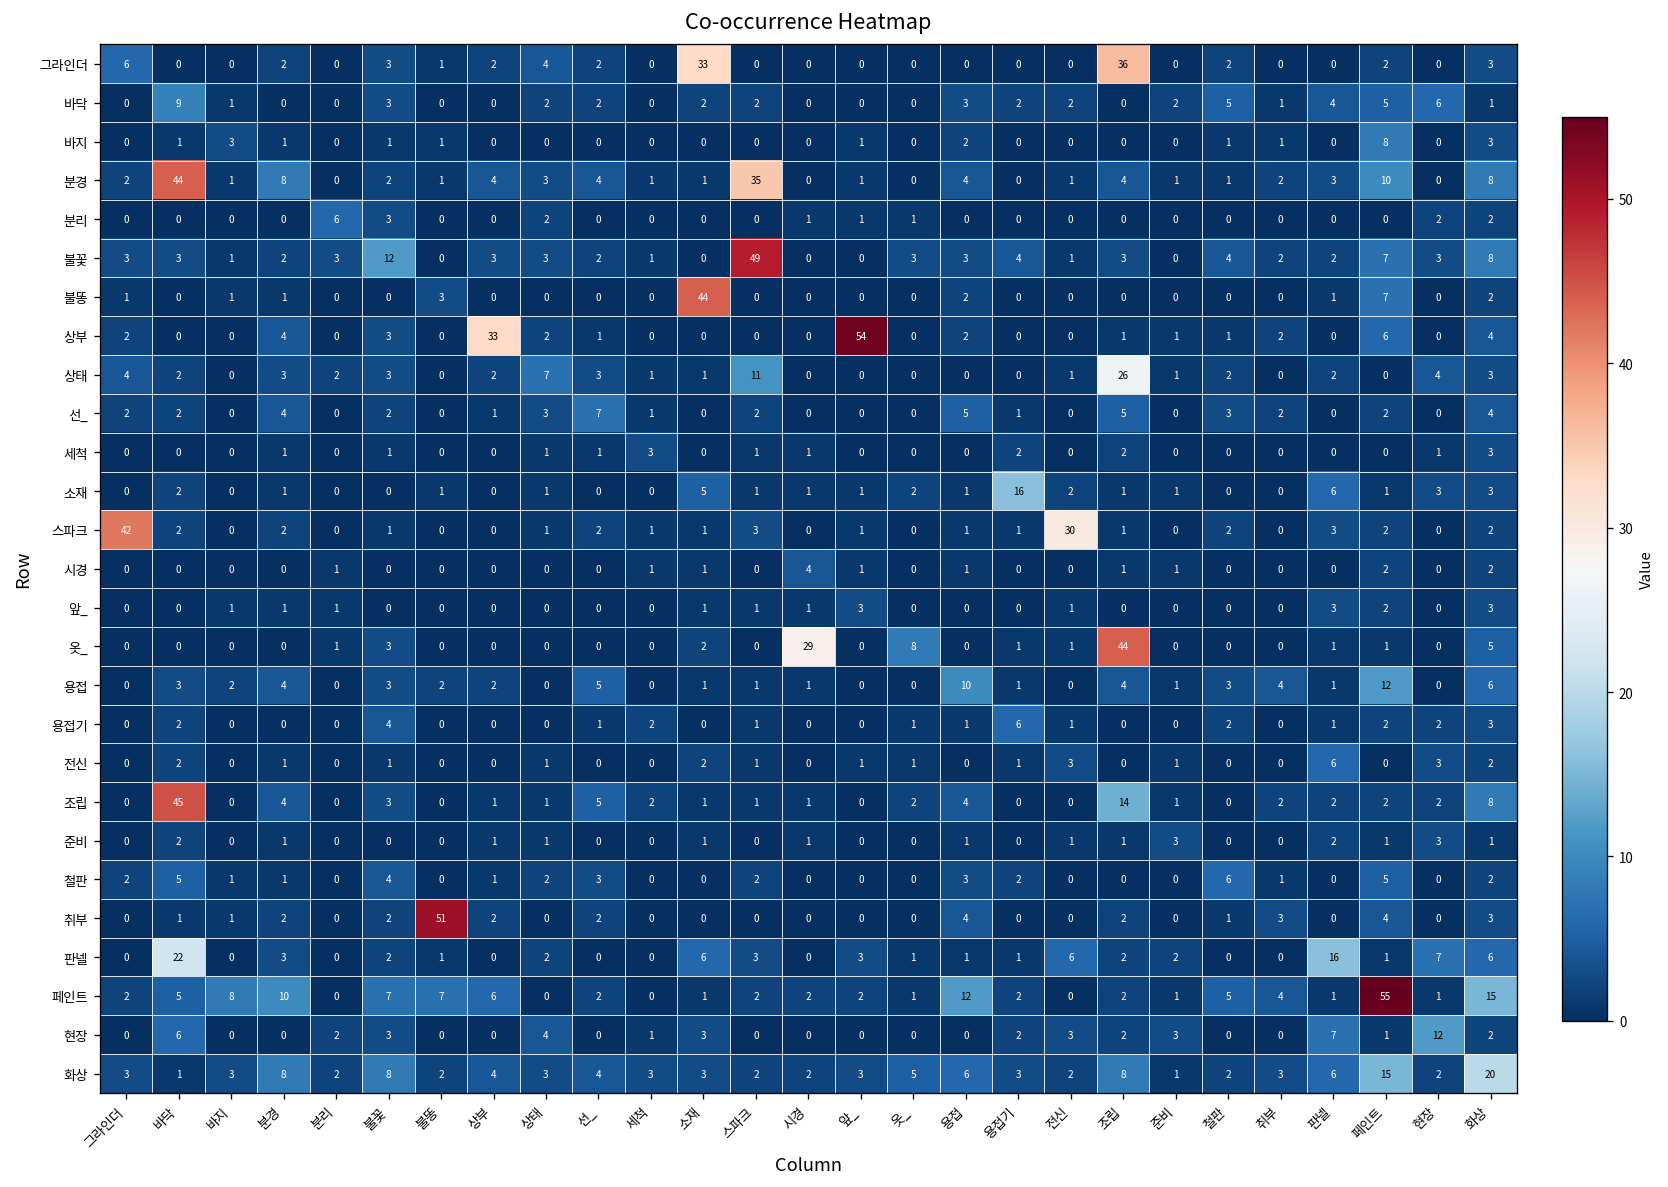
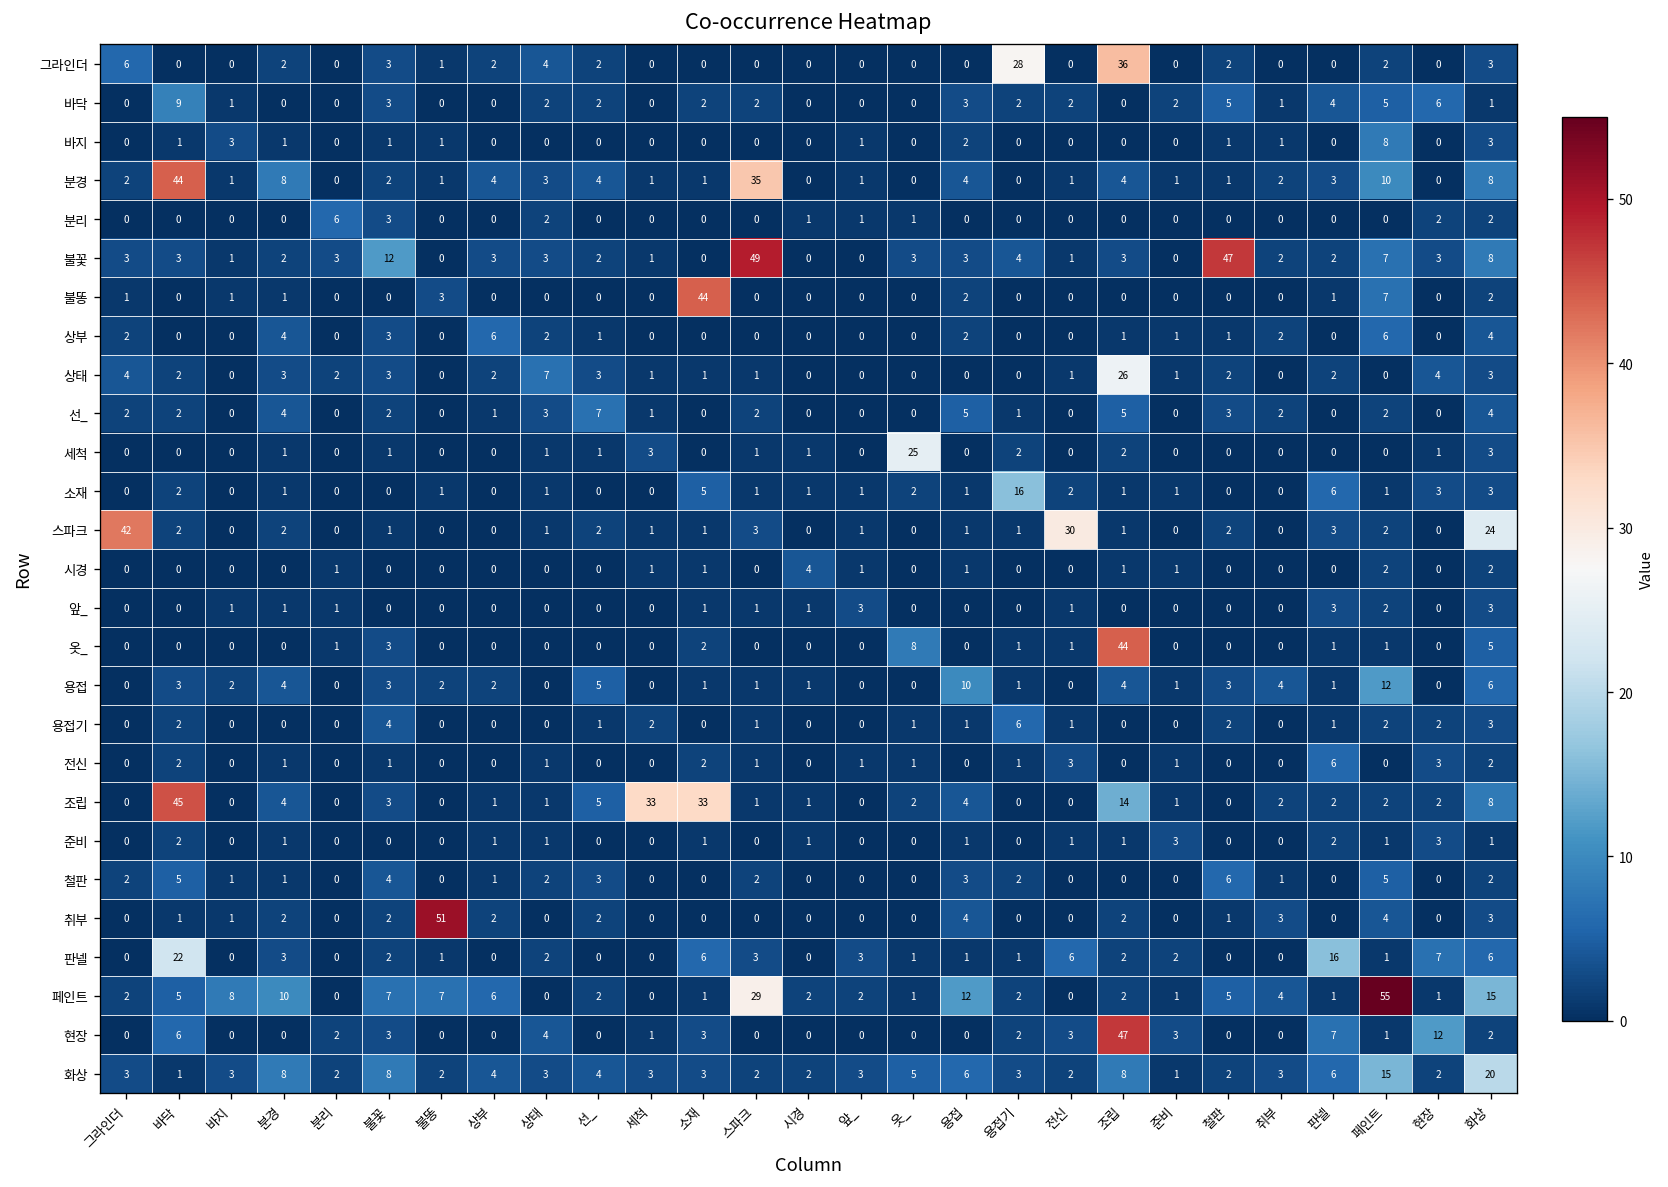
그라인더, 소재: 33 -> 0
그라인더, 용접기: 0 -> 28
불꽃, 철판: 4 -> 47
상부, 상부: 33 -> 6
상부, 앞_: 54 -> 0
상태, 스파크: 11 -> 1
세척, 옷_: 0 -> 25
스파크, 화상: 2 -> 24
옷_, 시경: 29 -> 0
조립, 세척: 2 -> 33
조립, 소재: 1 -> 33
페인트, 스파크: 2 -> 29
현장, 조립: 2 -> 47
